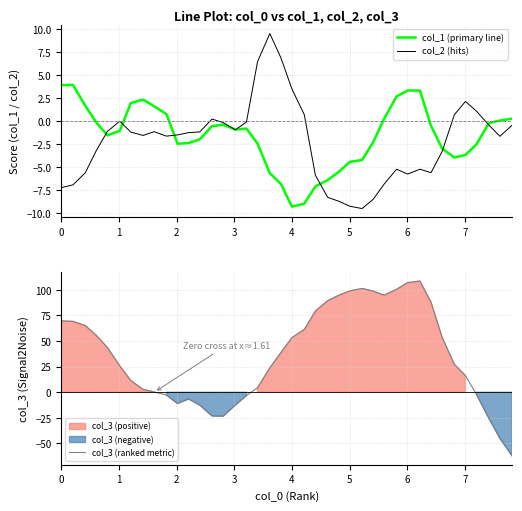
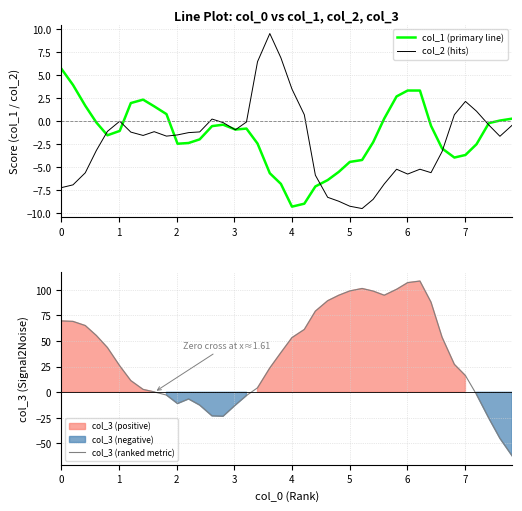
Line Plot: col_0 vs col_1, col_2, col_3, col_1 (primary line), 0: 4 -> 6
